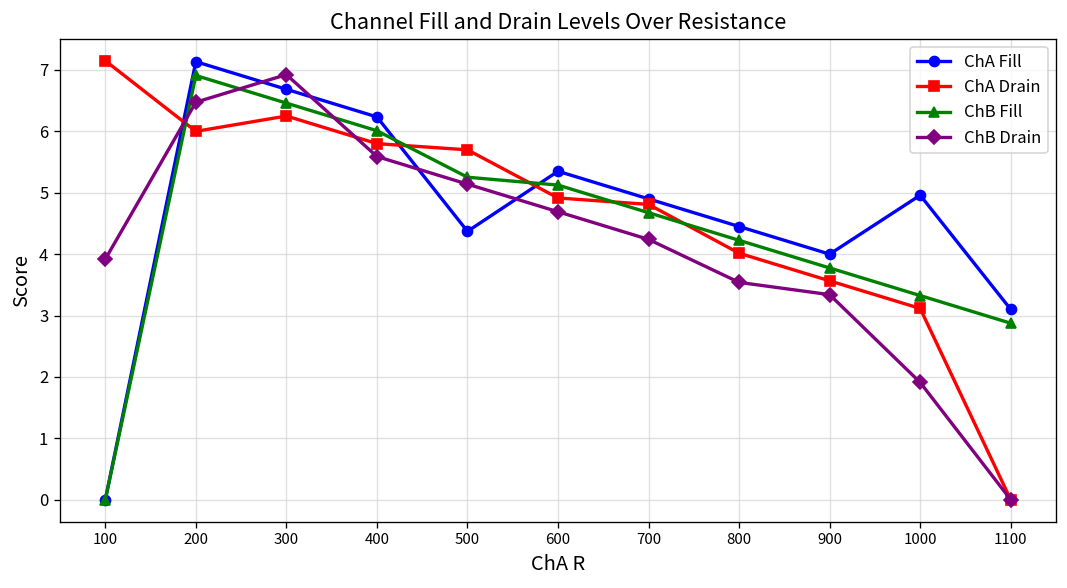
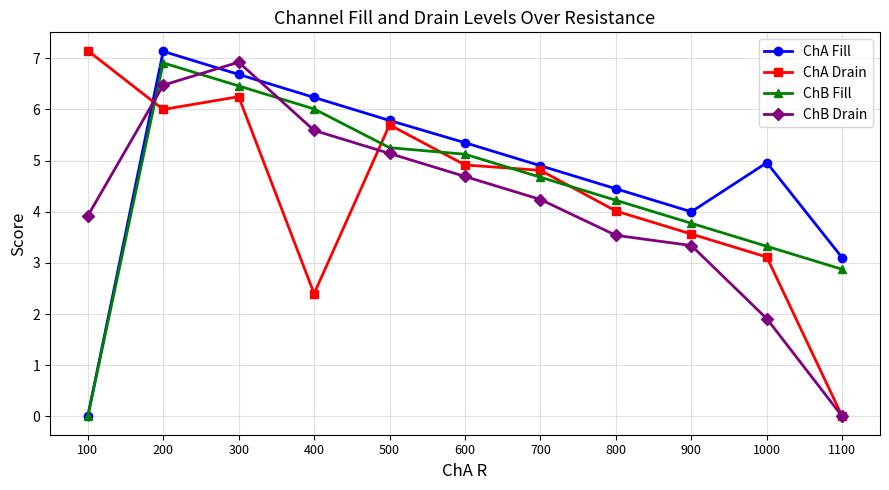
ChA Drain, 400: 5.8 -> 2.4
ChA Fill, 500: 4.4 -> 5.8
